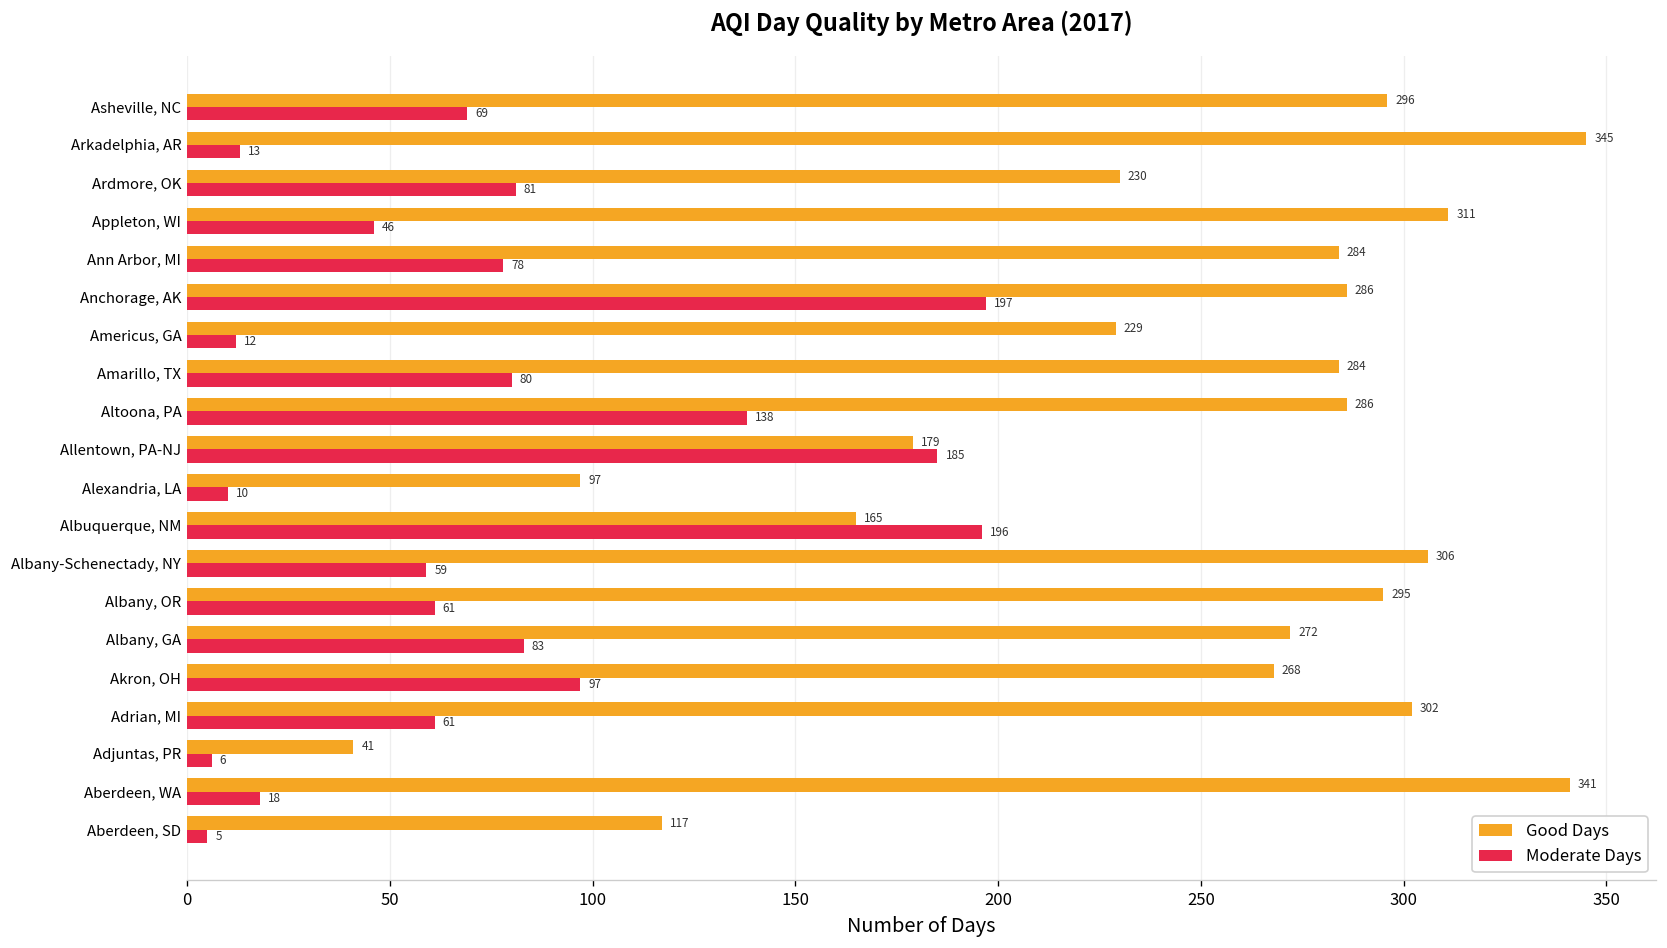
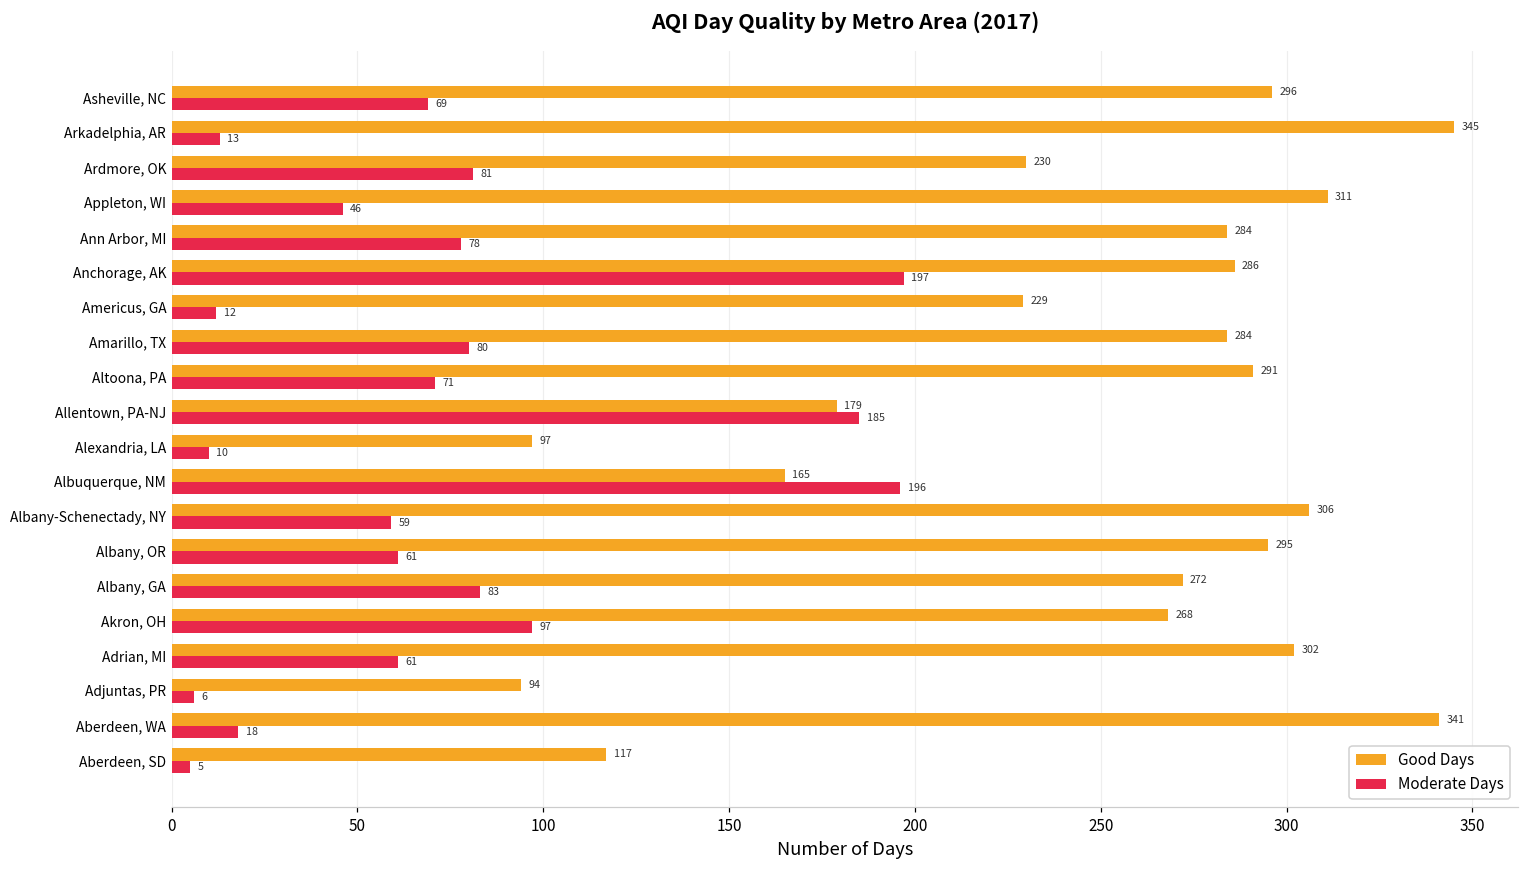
Good Days, Altoona, PA: 286 -> 291
Moderate Days, Altoona, PA: 138 -> 71
Good Days, Adjuntas, PR: 41 -> 94
